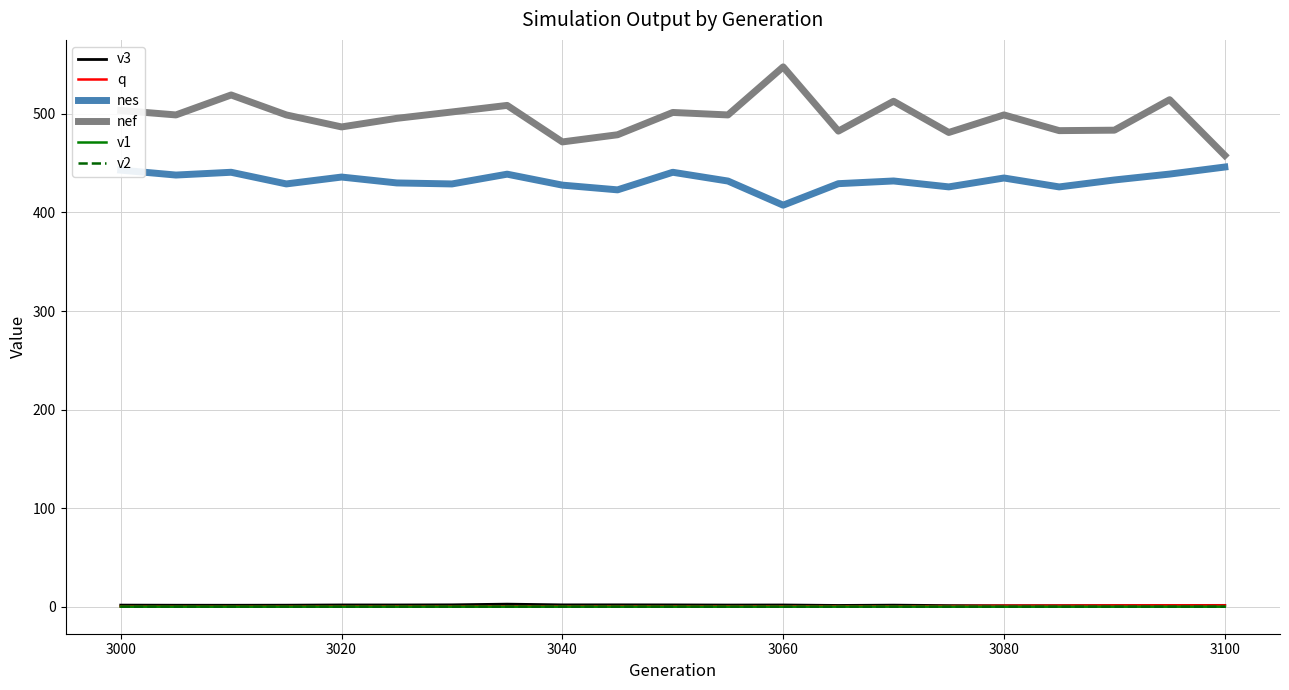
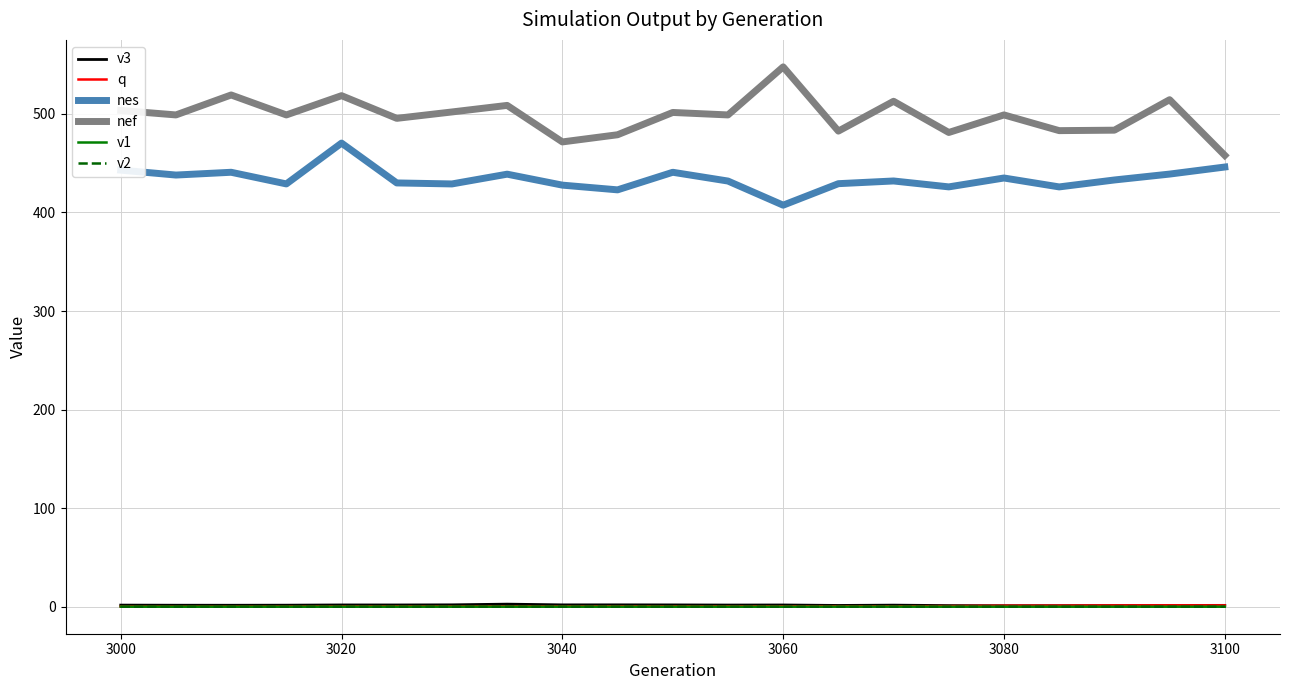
nes, 3020: 440 -> 470
nef, 3020: 490 -> 520
